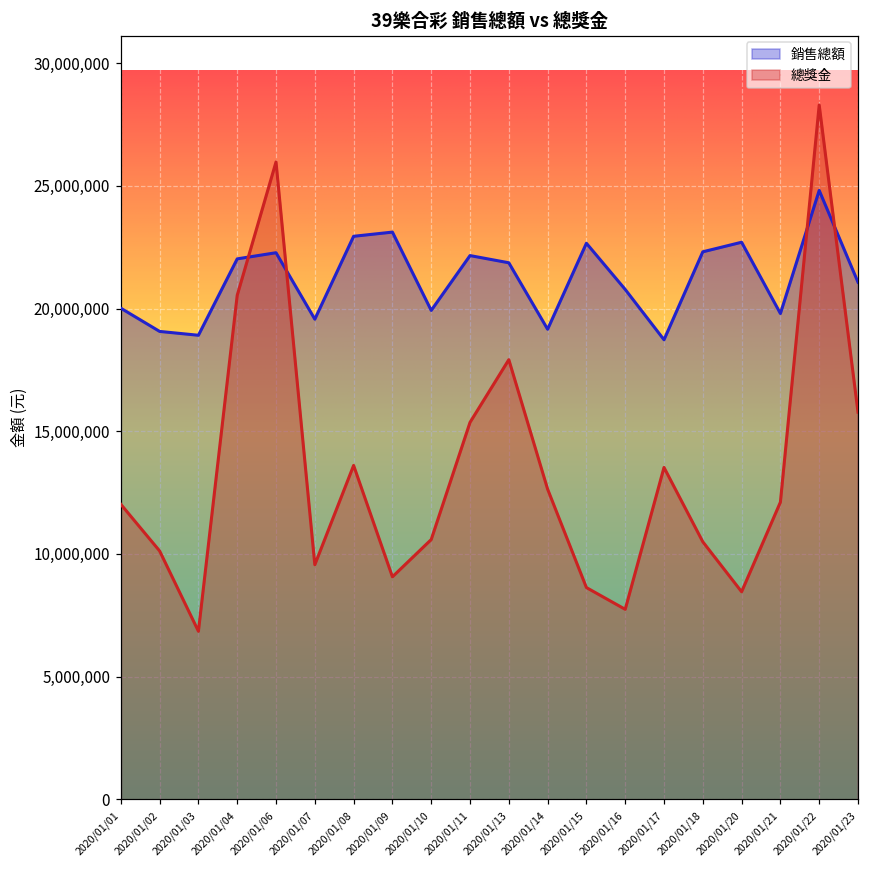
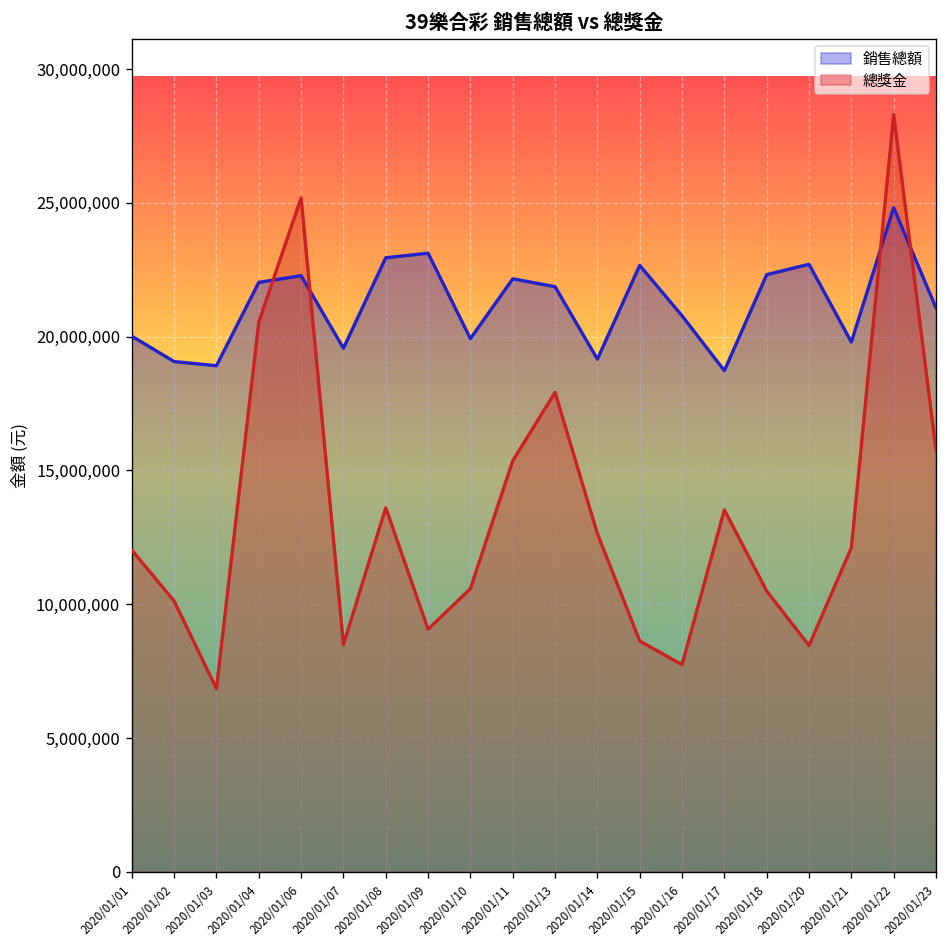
總獎金, 2020/01/06: 26,000,000 -> 25,200,000
總獎金, 2020/01/07: 9,600,000 -> 8,500,000
